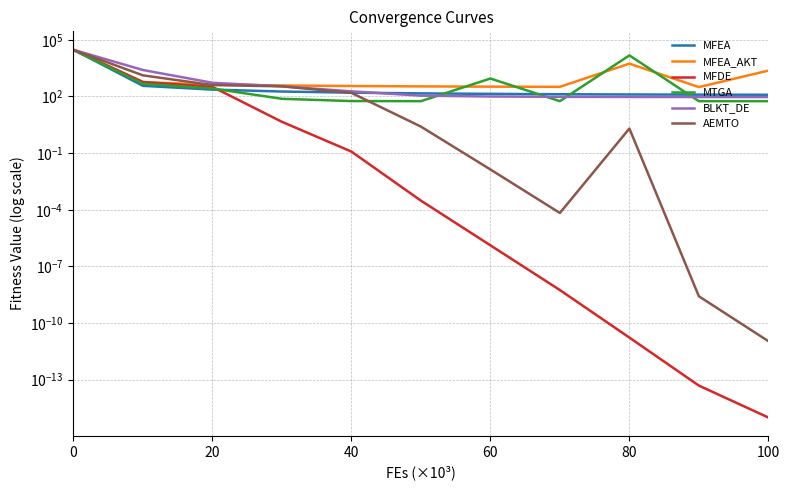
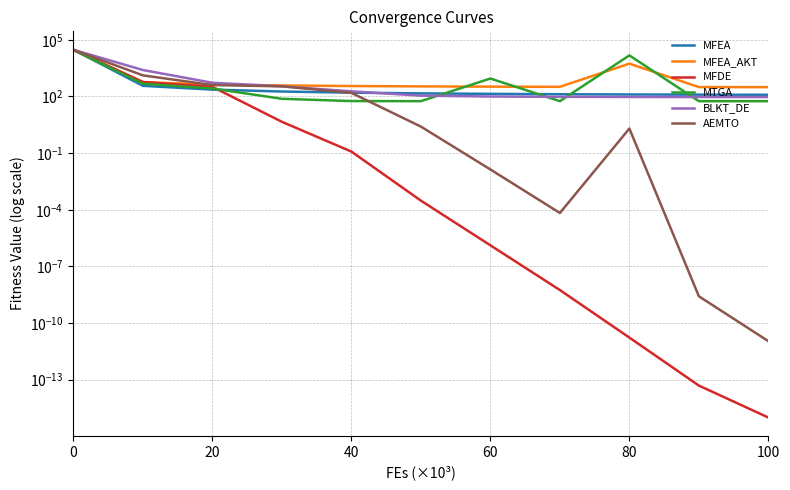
MFEA_AKT, 100: 2000 -> 300
